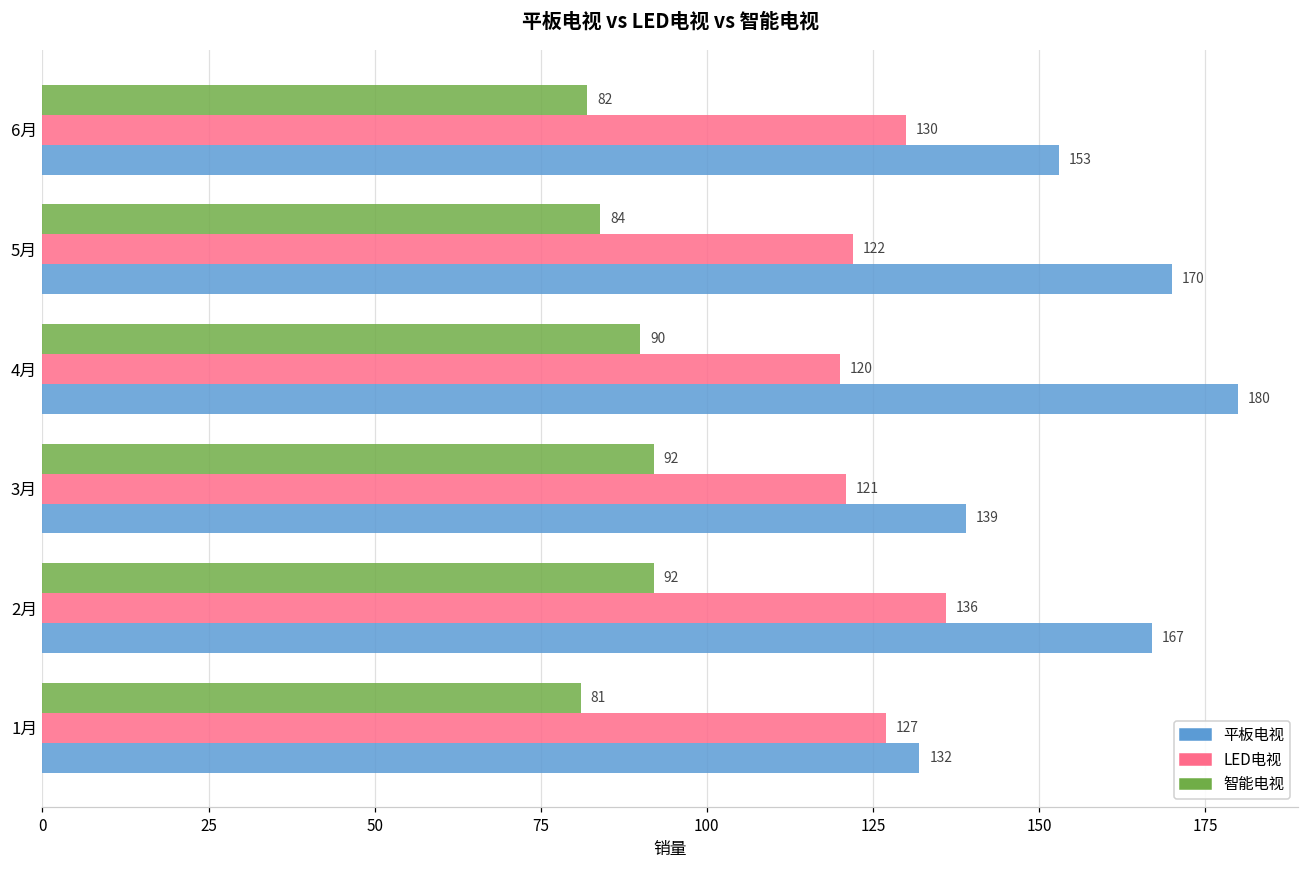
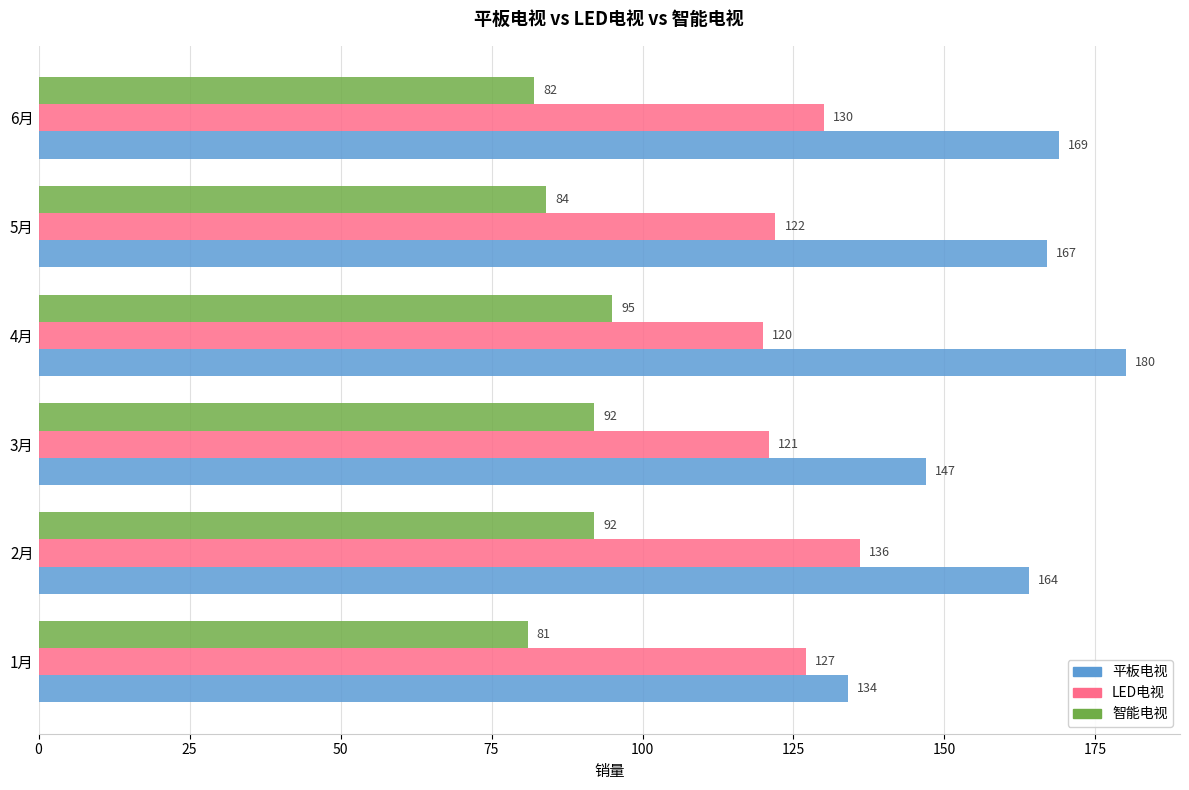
平板电视, 6月: 153 -> 169
平板电视, 5月: 170 -> 167
智能电视, 4月: 90 -> 95
平板电视, 3月: 139 -> 147
平板电视, 2月: 167 -> 164
平板电视, 1月: 132 -> 134
